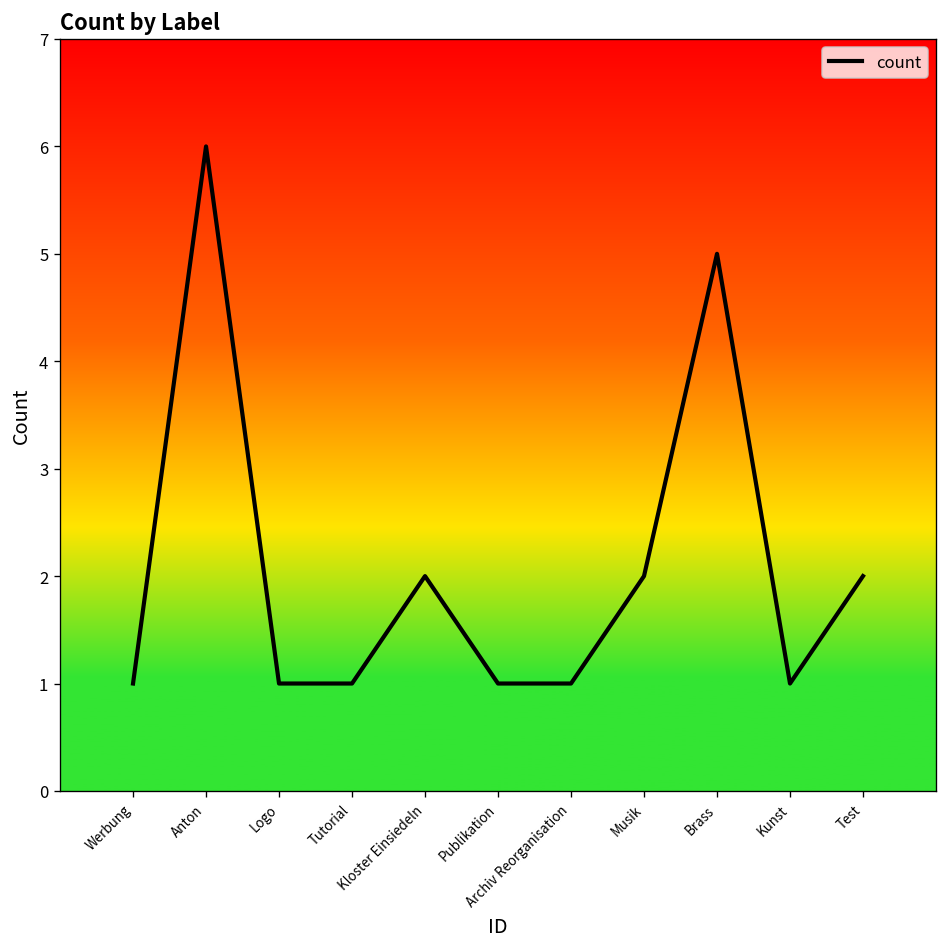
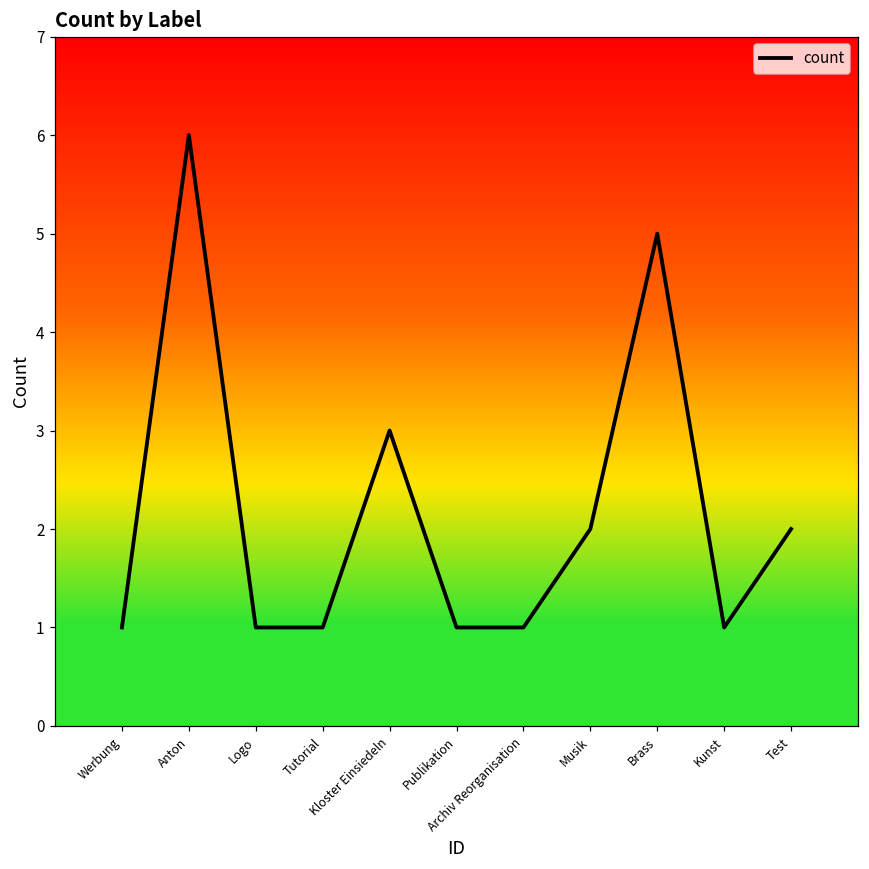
Kloster Einsiedeln: 2 -> 3
